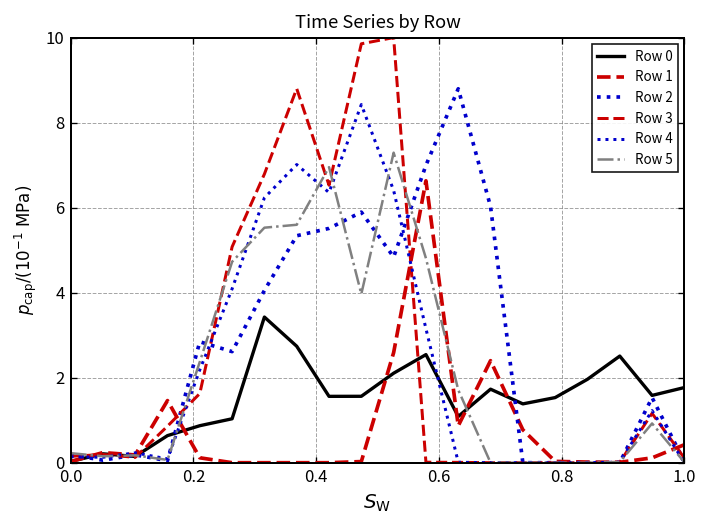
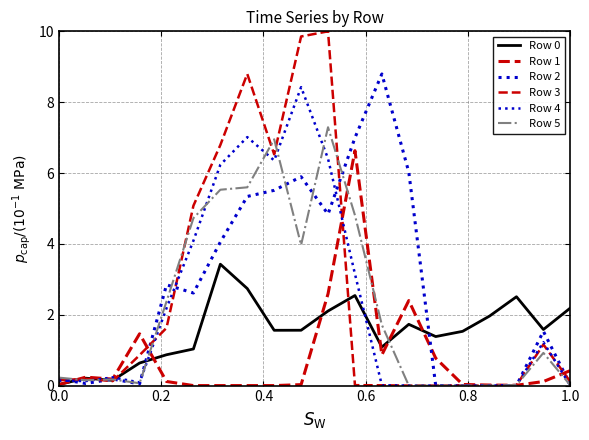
Row 0, 1.0: 1.8 -> 2.2
